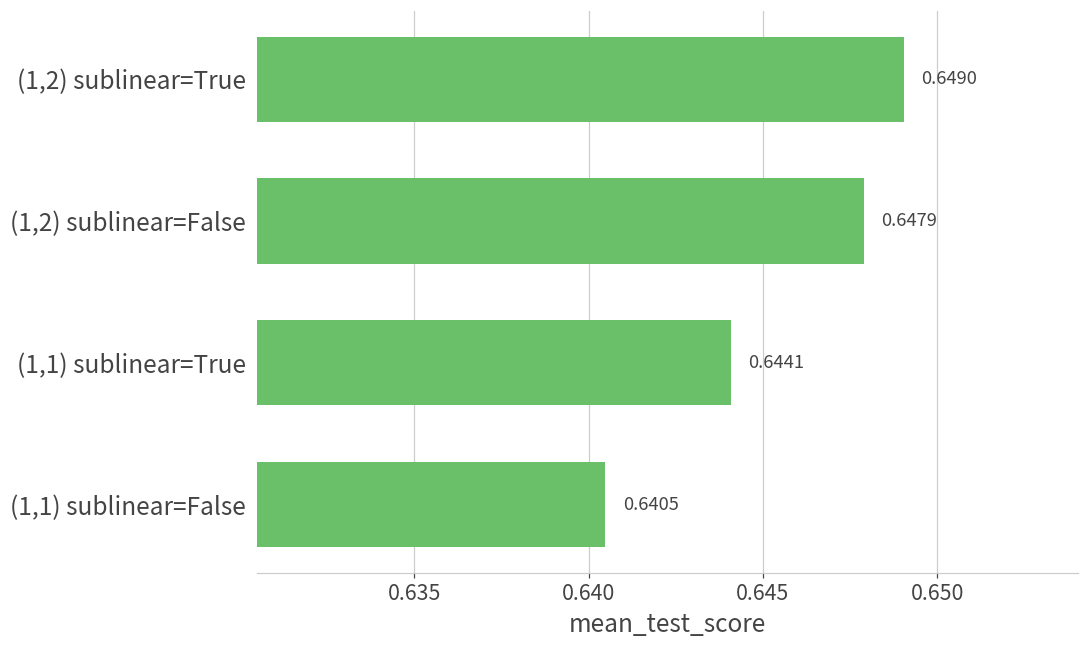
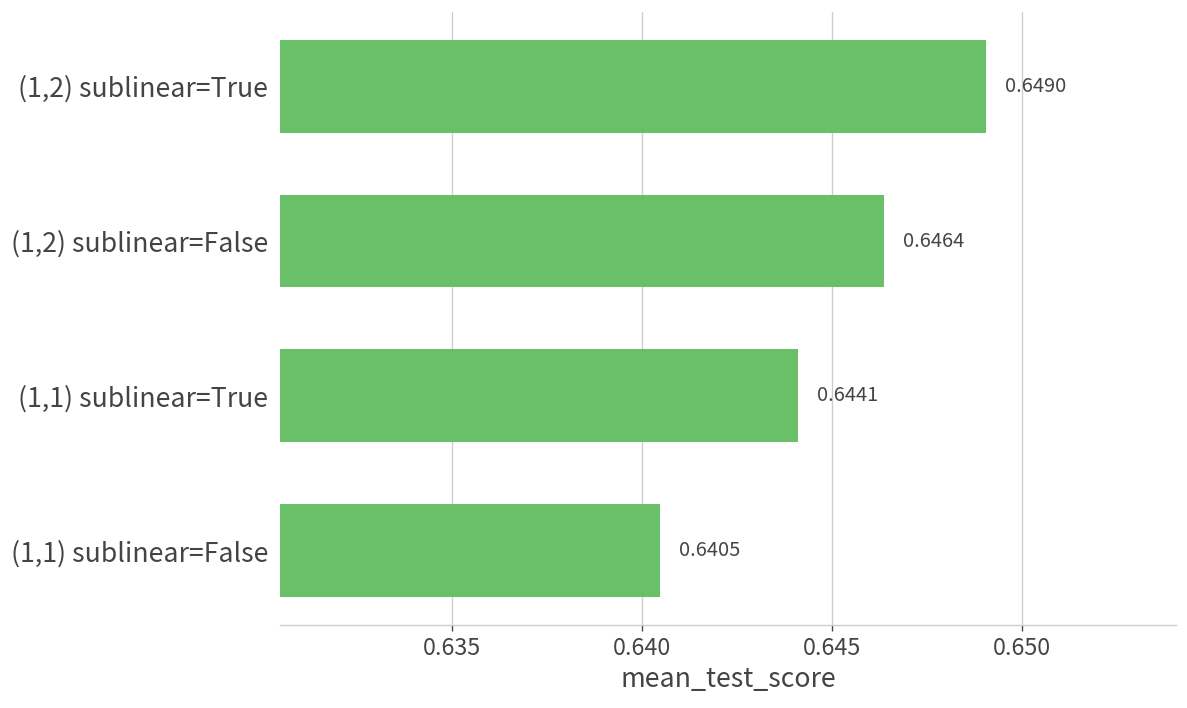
(1,2) sublinear=False: 0.6479 -> 0.6464
